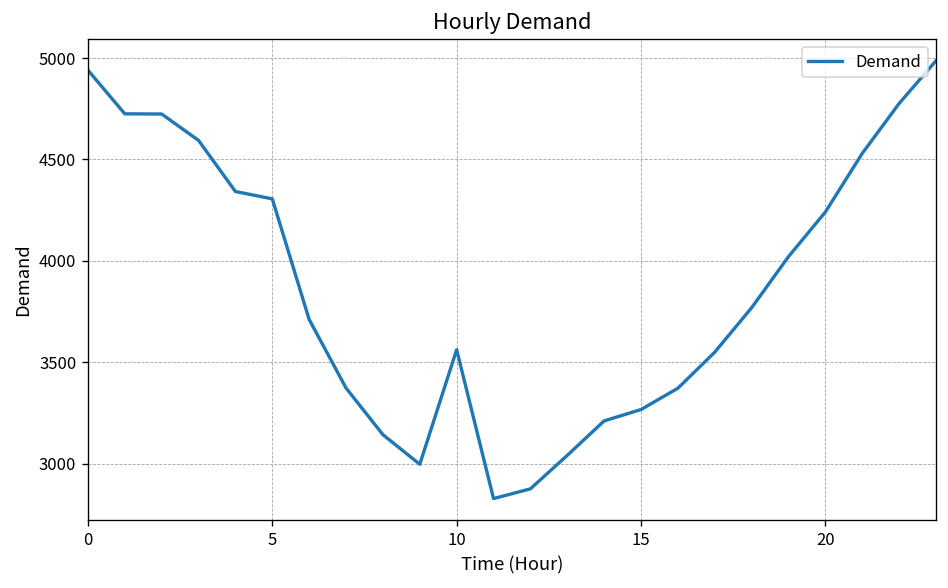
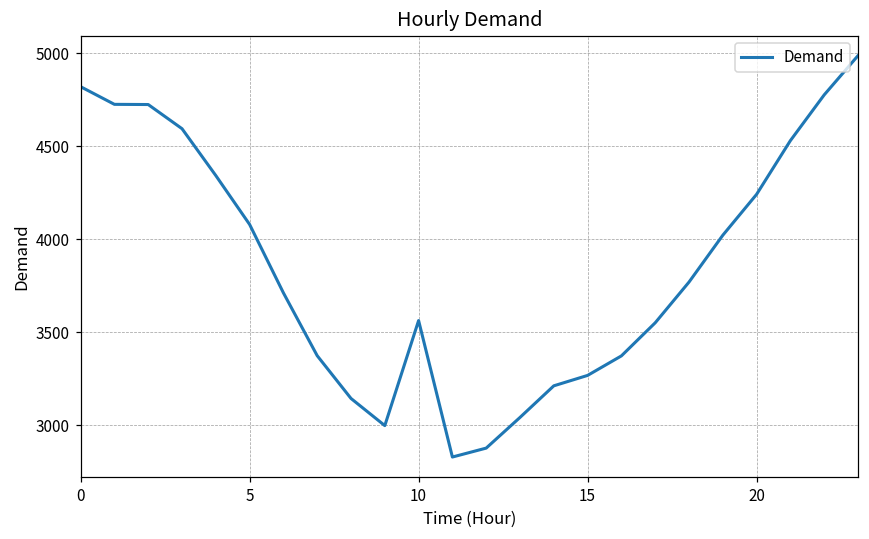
0: 4940 -> 4820
5: 4310 -> 4080
